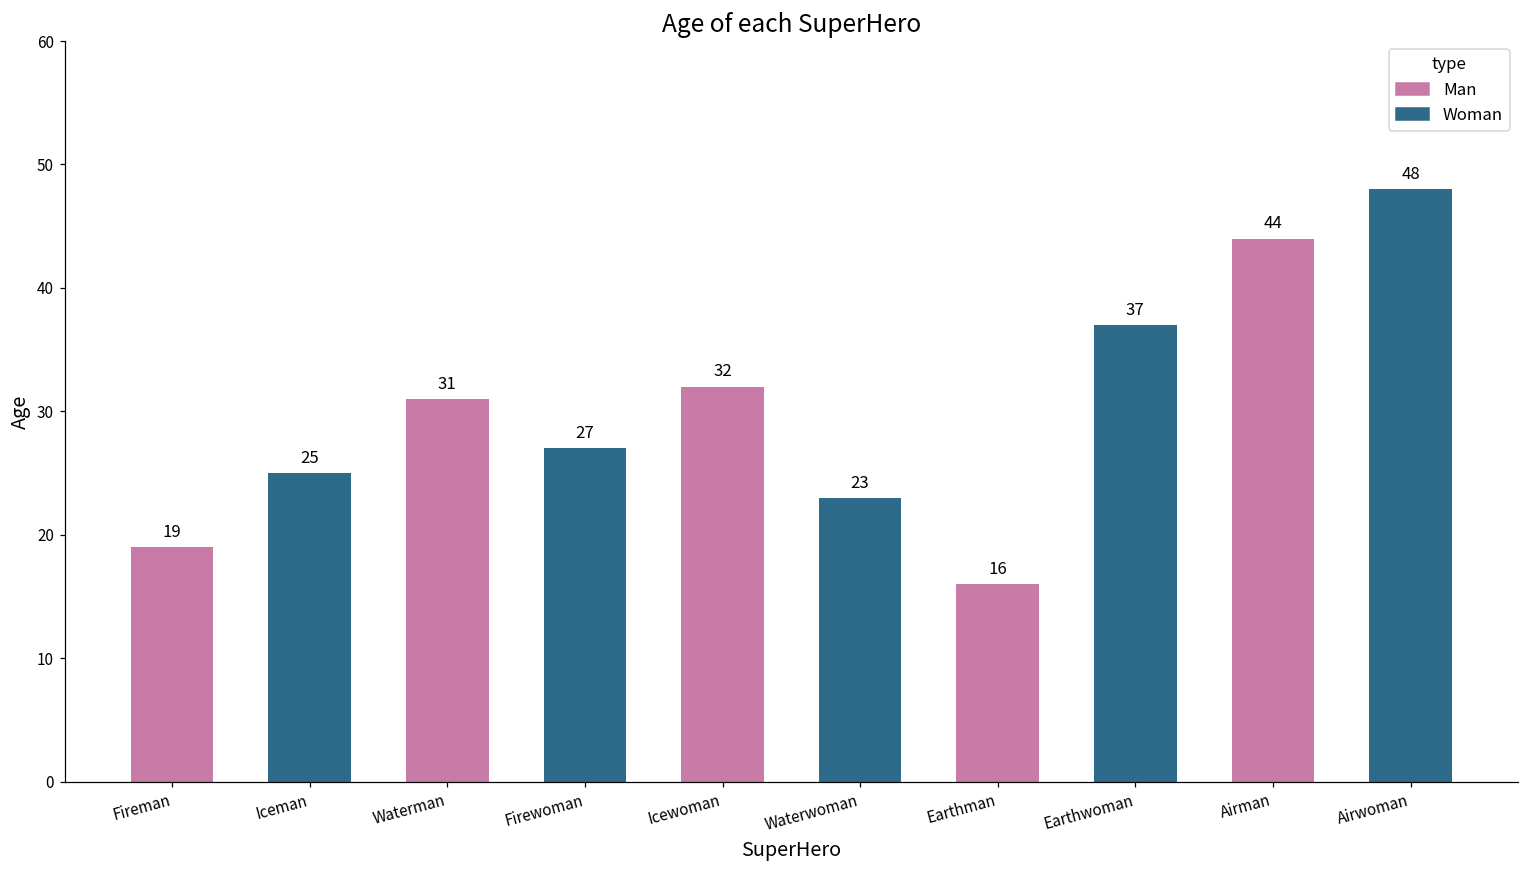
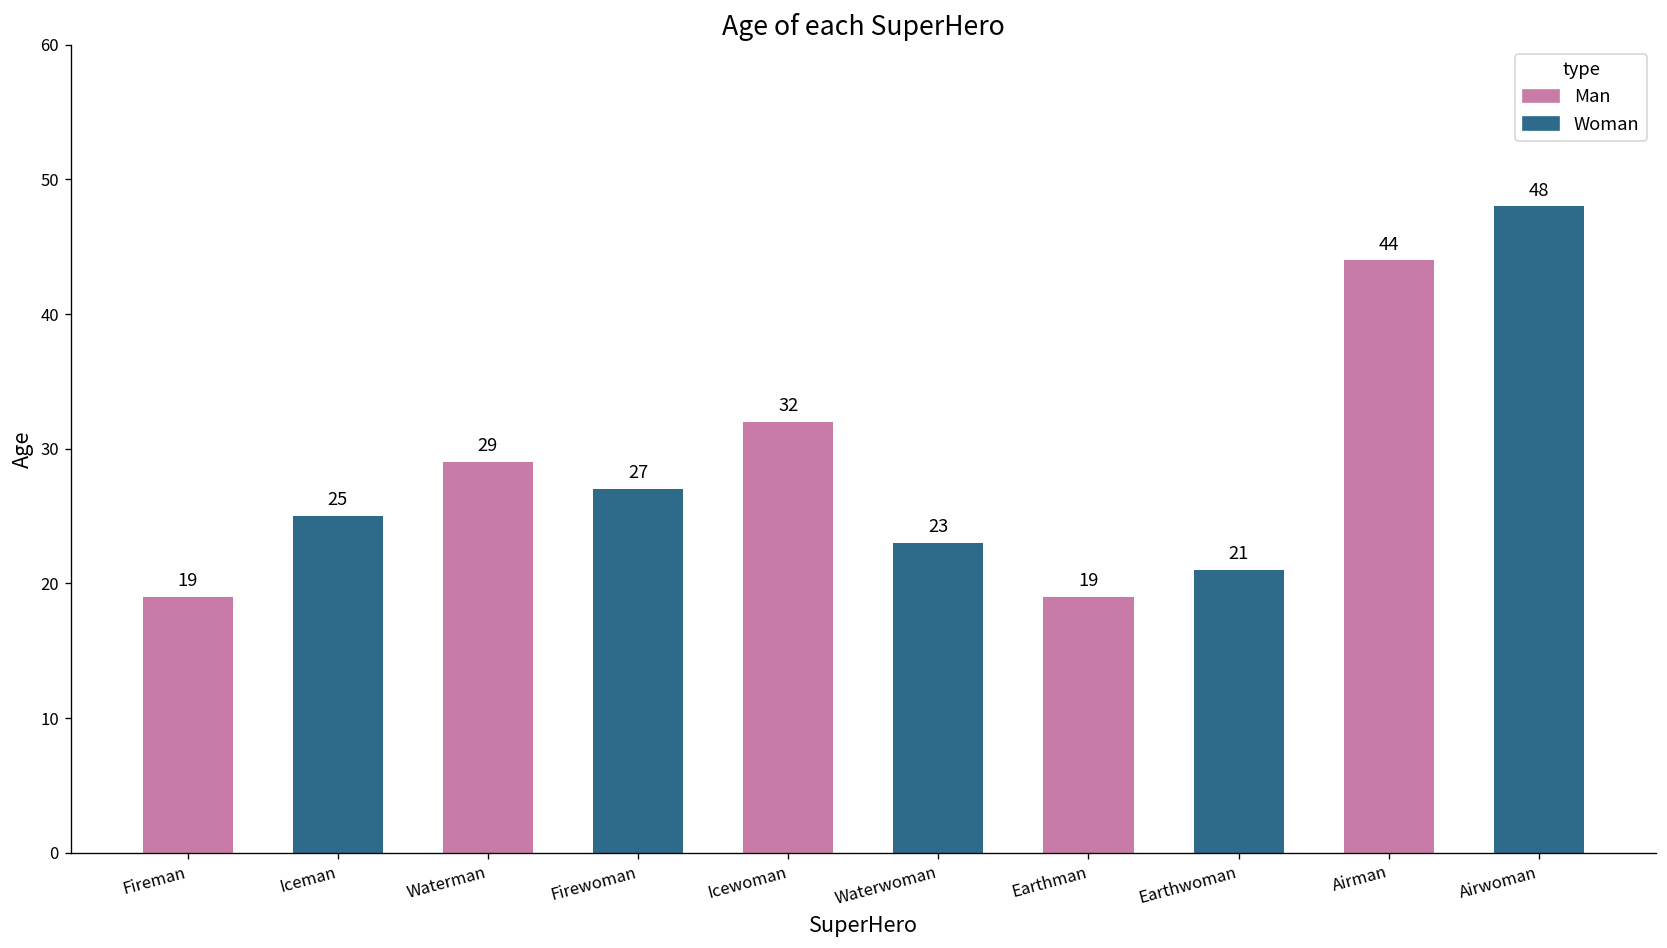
Waterman: 31 -> 29
Earthman: 16 -> 19
Earthwoman: 37 -> 21
